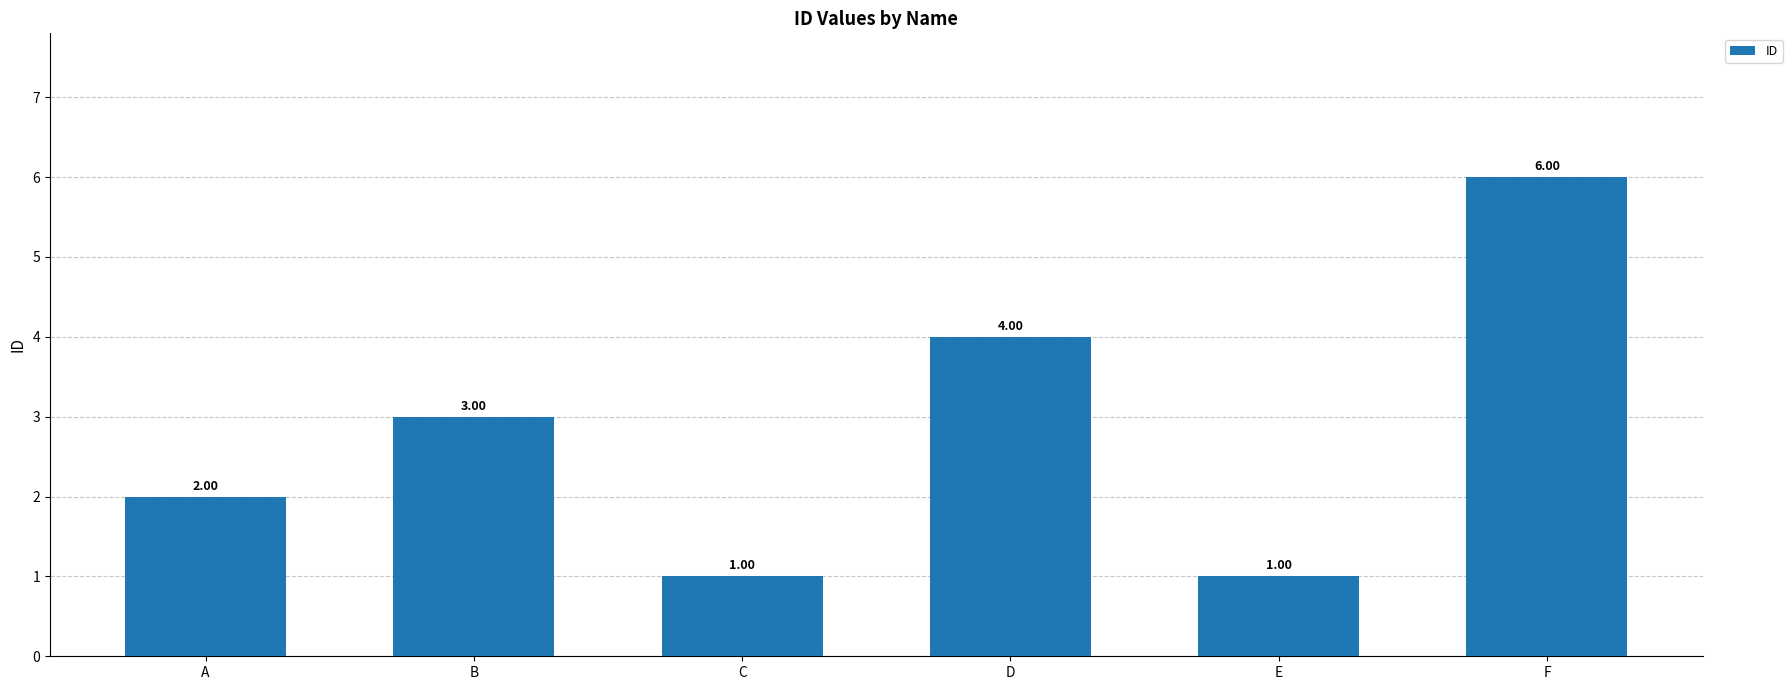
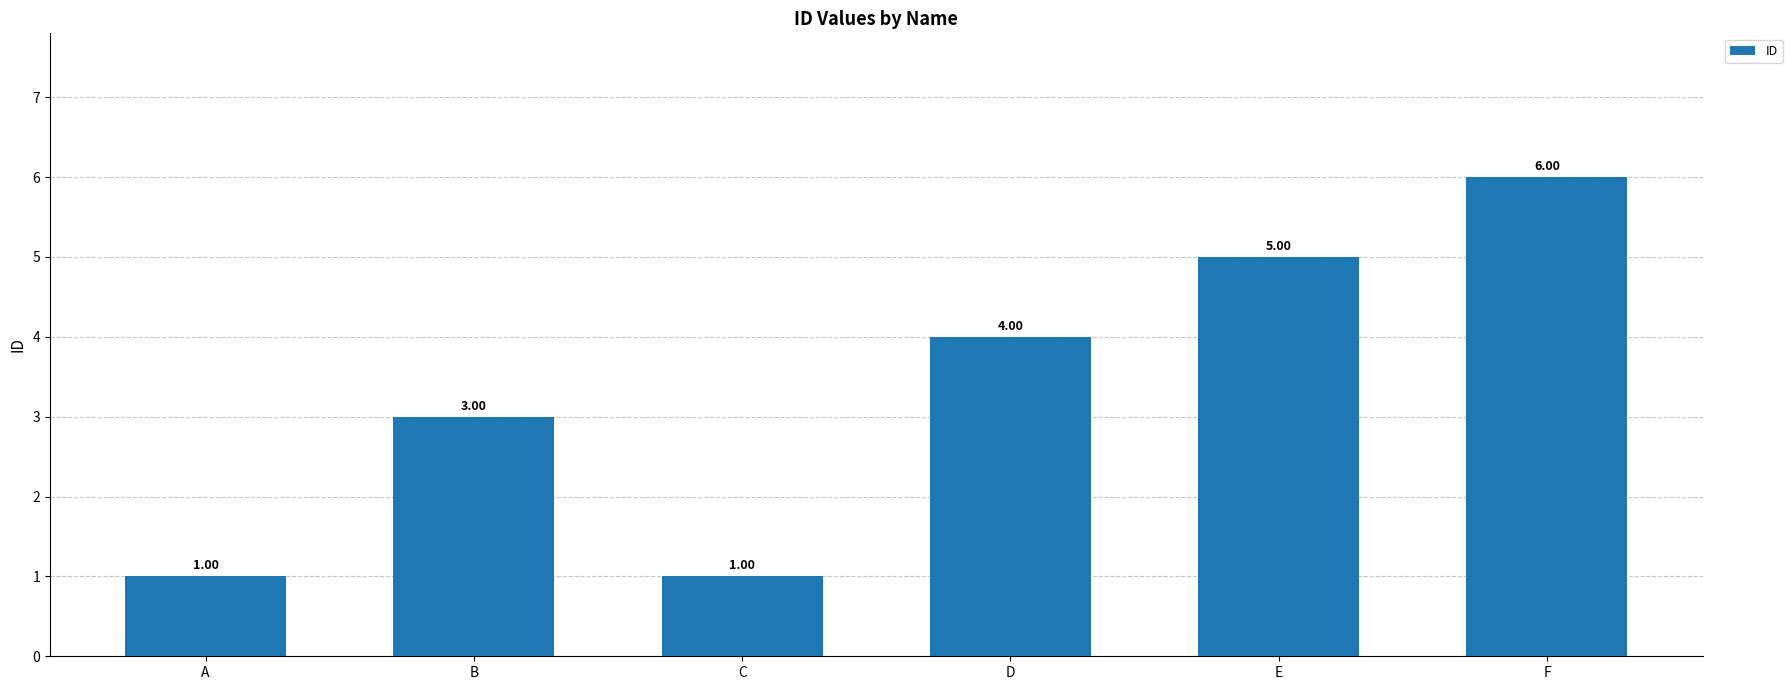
A: 2.00 -> 1.00
E: 1.00 -> 5.00
